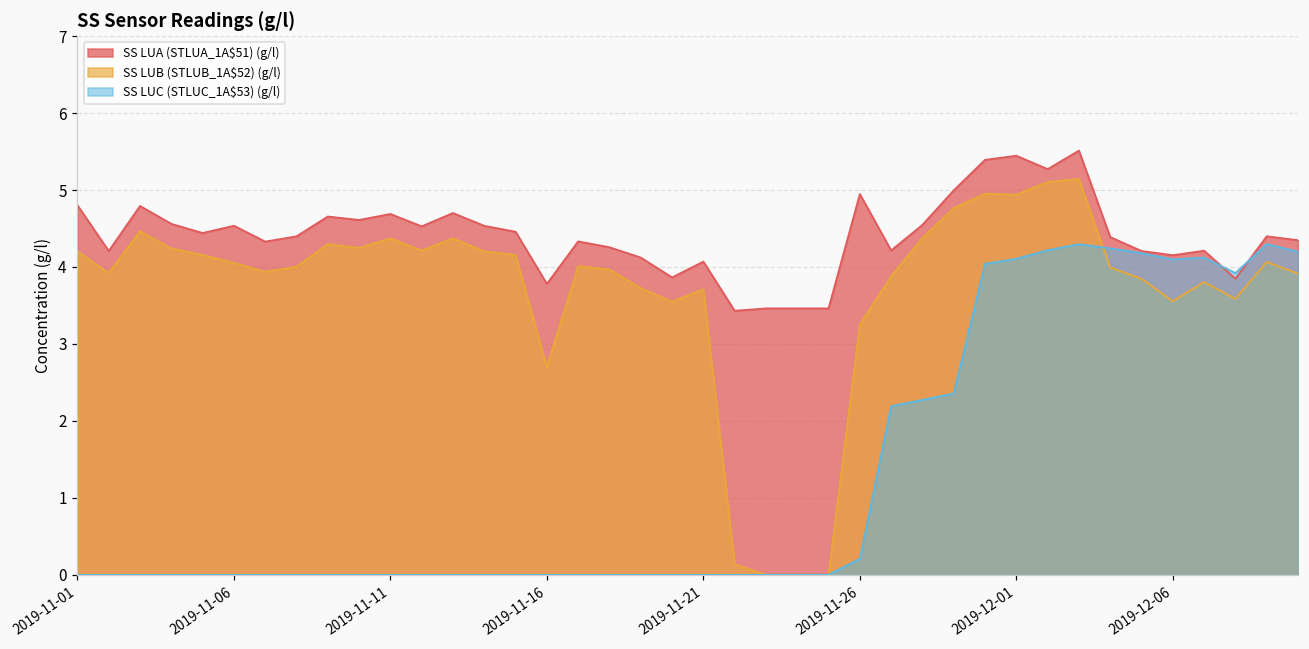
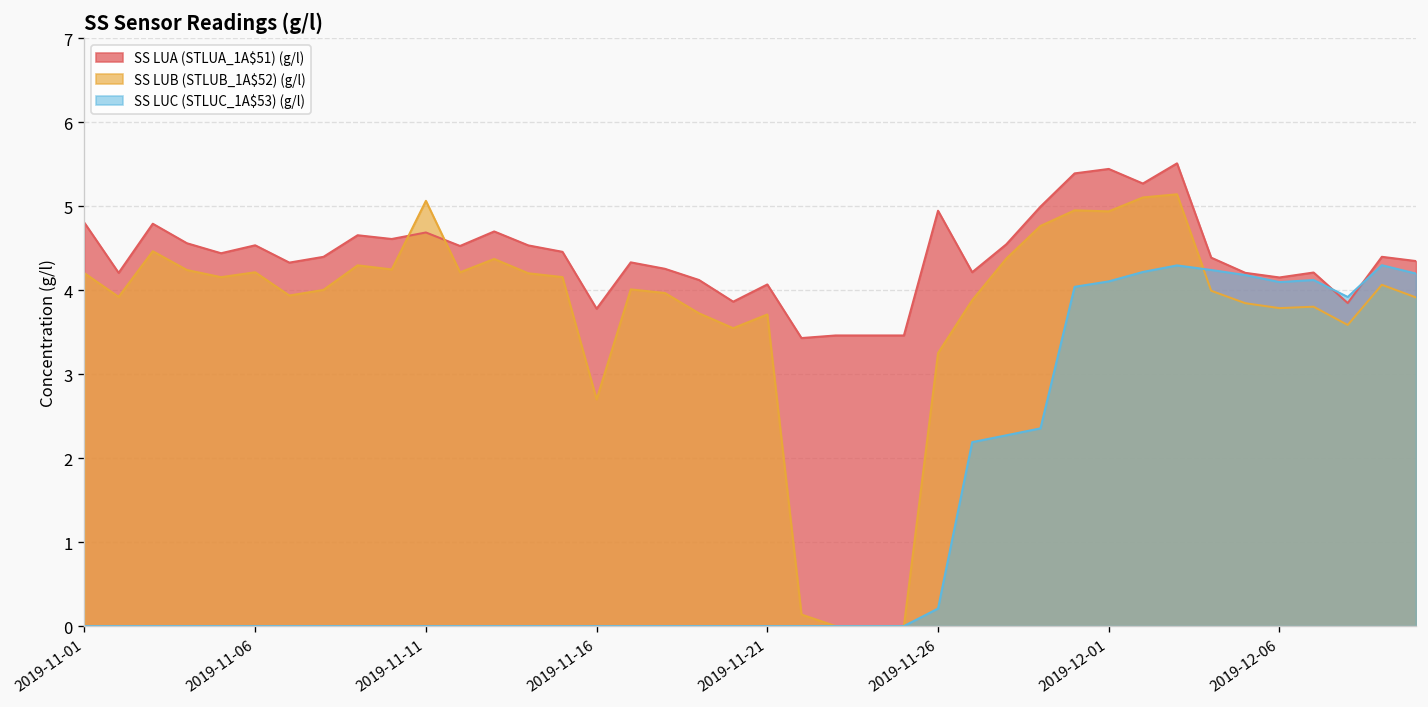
SS LUB (STLUB_1A$52) (g/l), 2019-11-06: 4.1 -> 4.2
SS LUB (STLUB_1A$52) (g/l), 2019-11-11: 4.4 -> 5.1
SS LUB (STLUB_1A$52) (g/l), 2019-12-06: 3.6 -> 3.8
